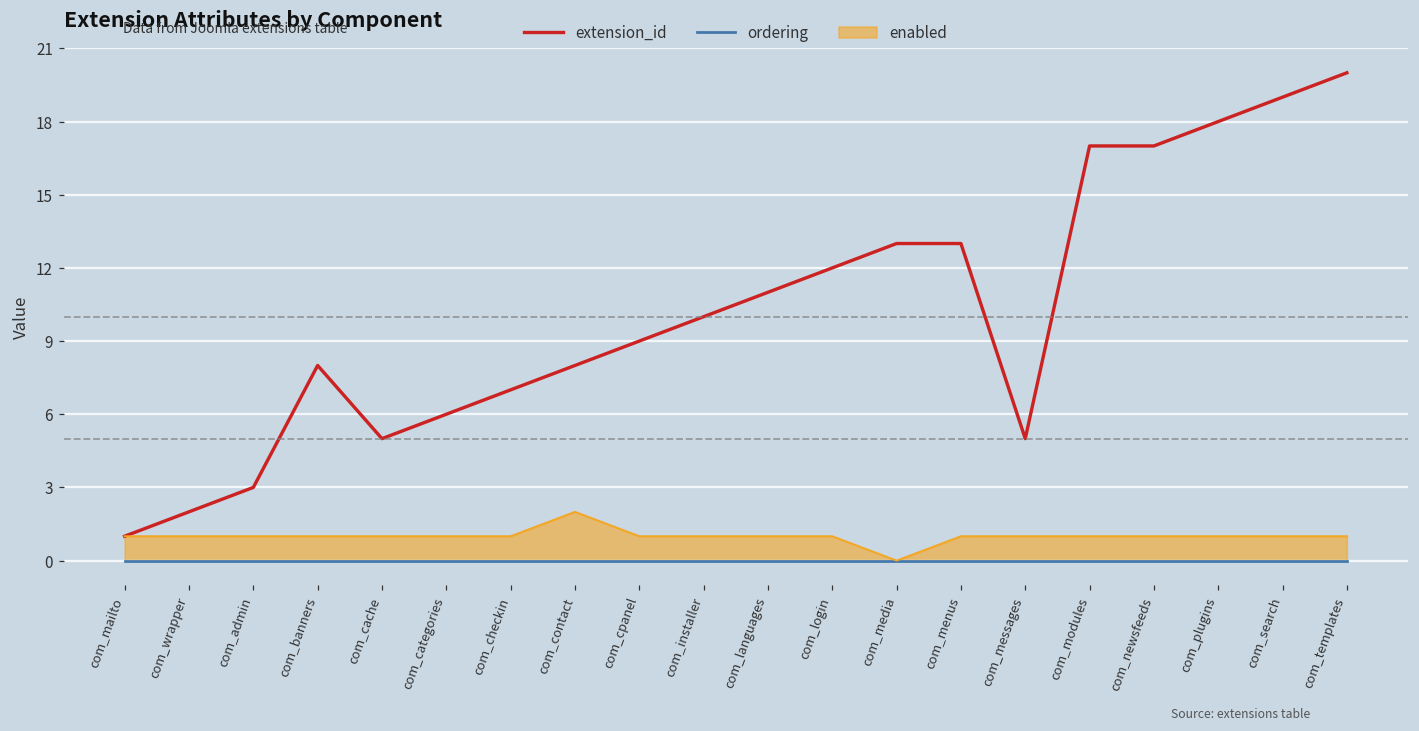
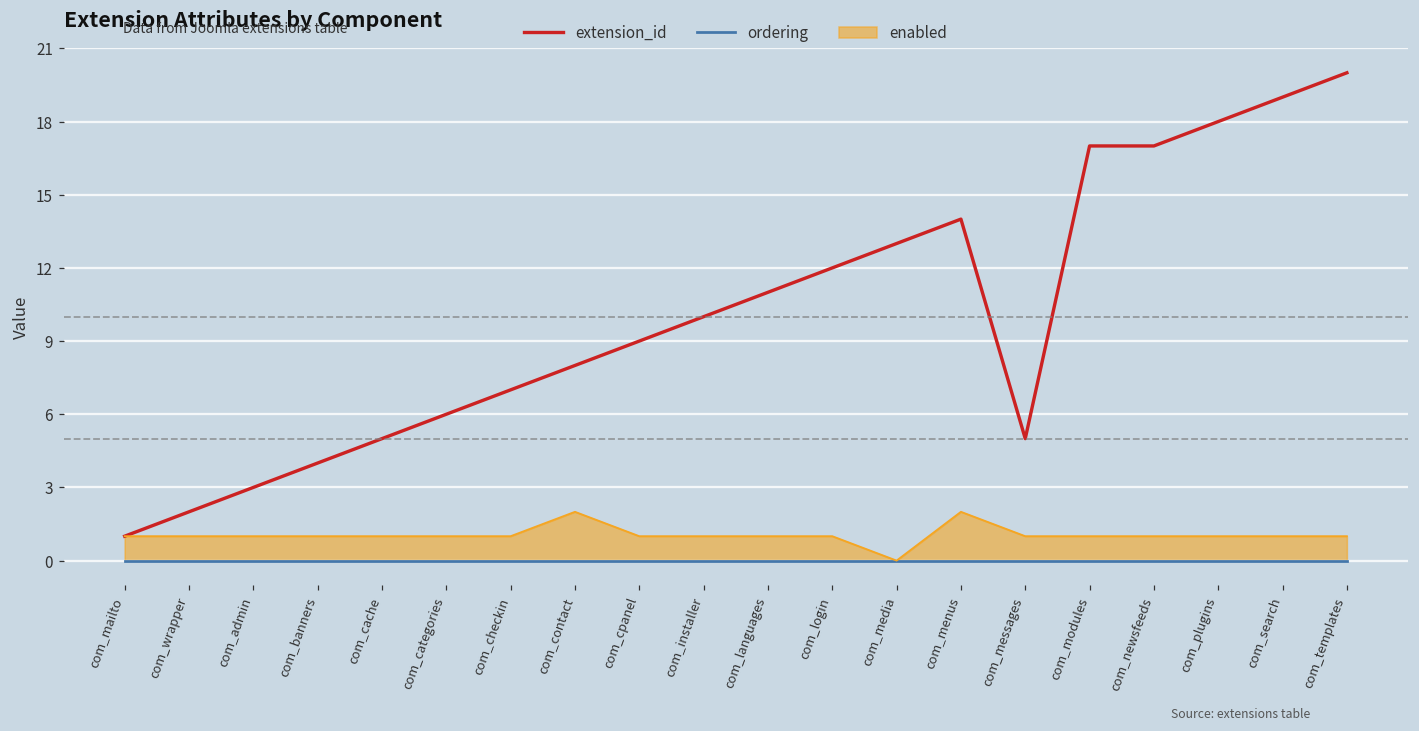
extension_id, com_banners: 8 -> 4
extension_id, com_menus: 13 -> 14
enabled, com_menus: 1 -> 2
